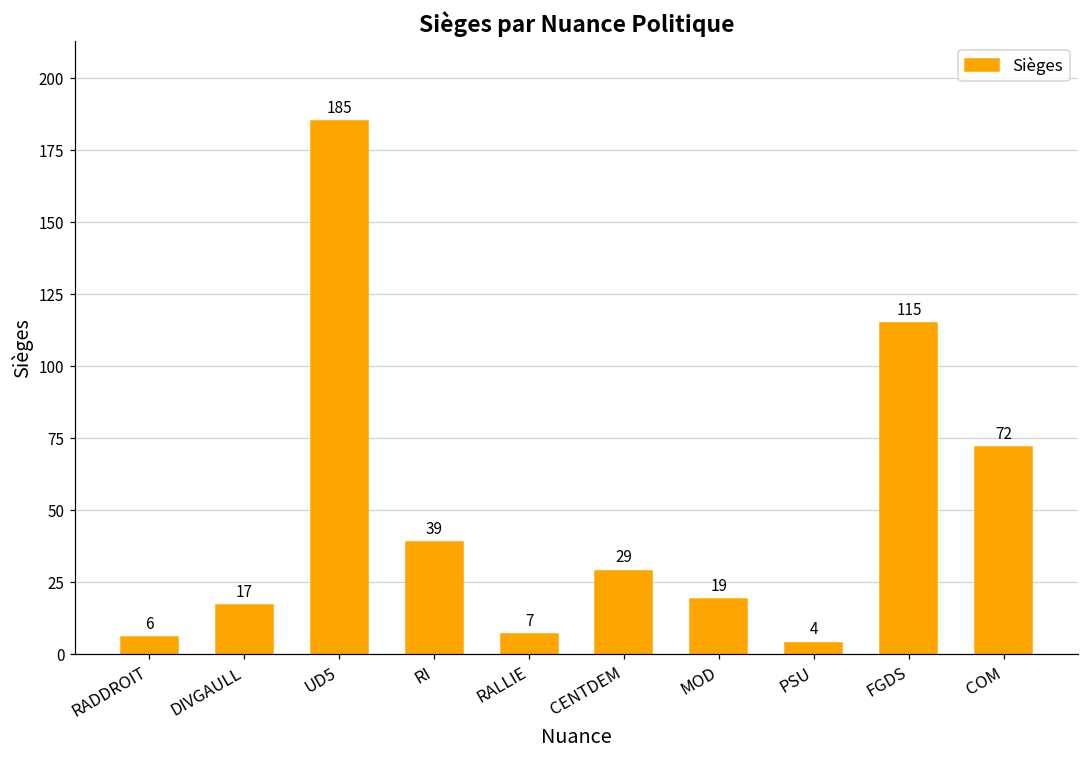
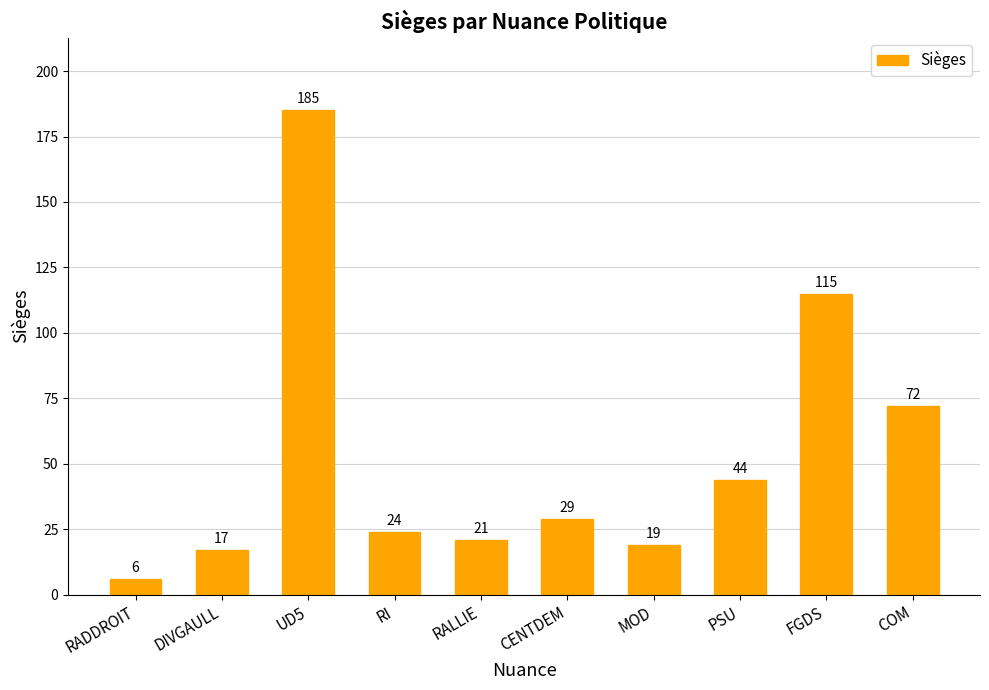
RI: 39 -> 24
RALLIE: 7 -> 21
PSU: 4 -> 44
